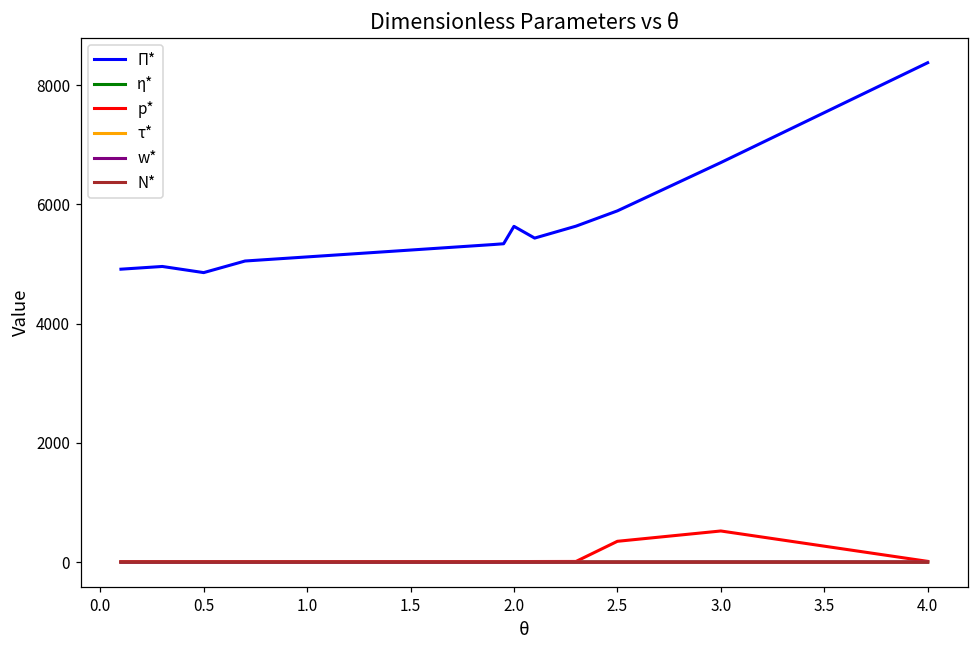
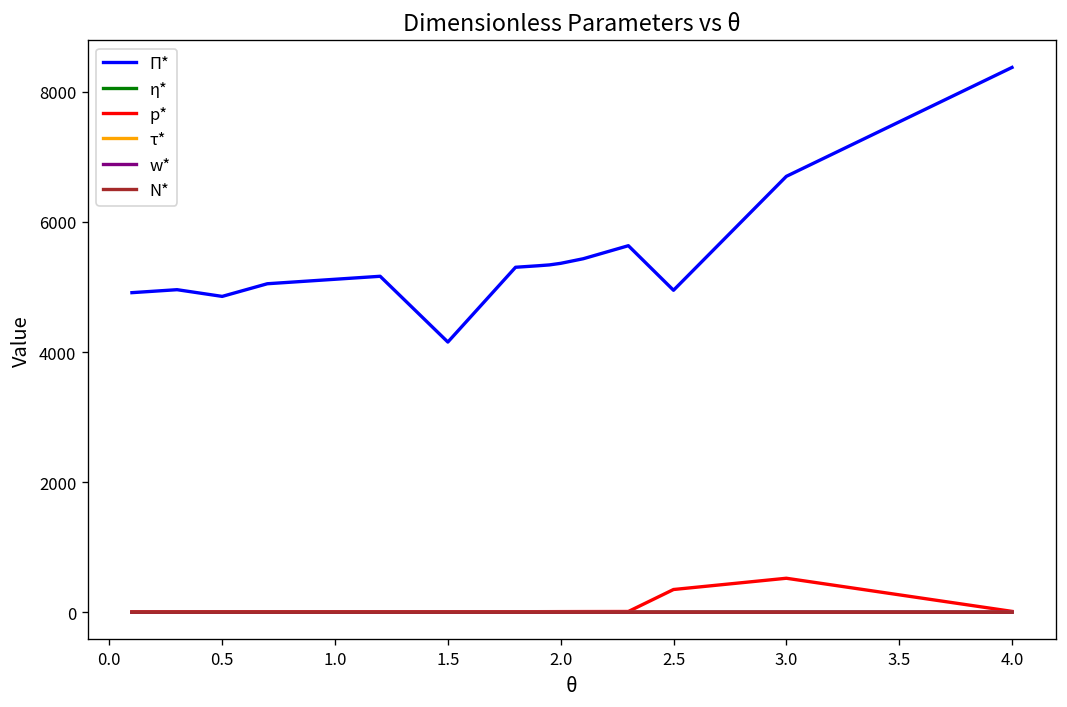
П*, 1.5: 5200 -> 4200
П*, 2.0: 5600 -> 5400
П*, 2.5: 5900 -> 4900
